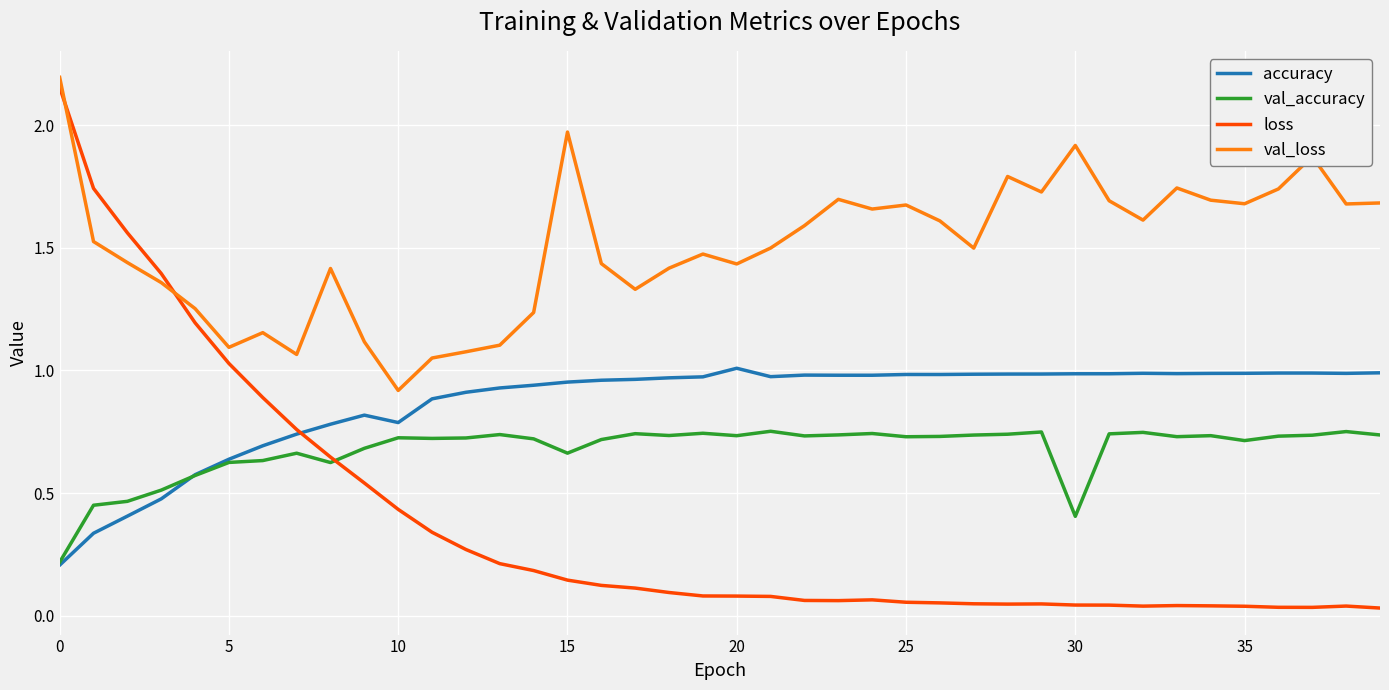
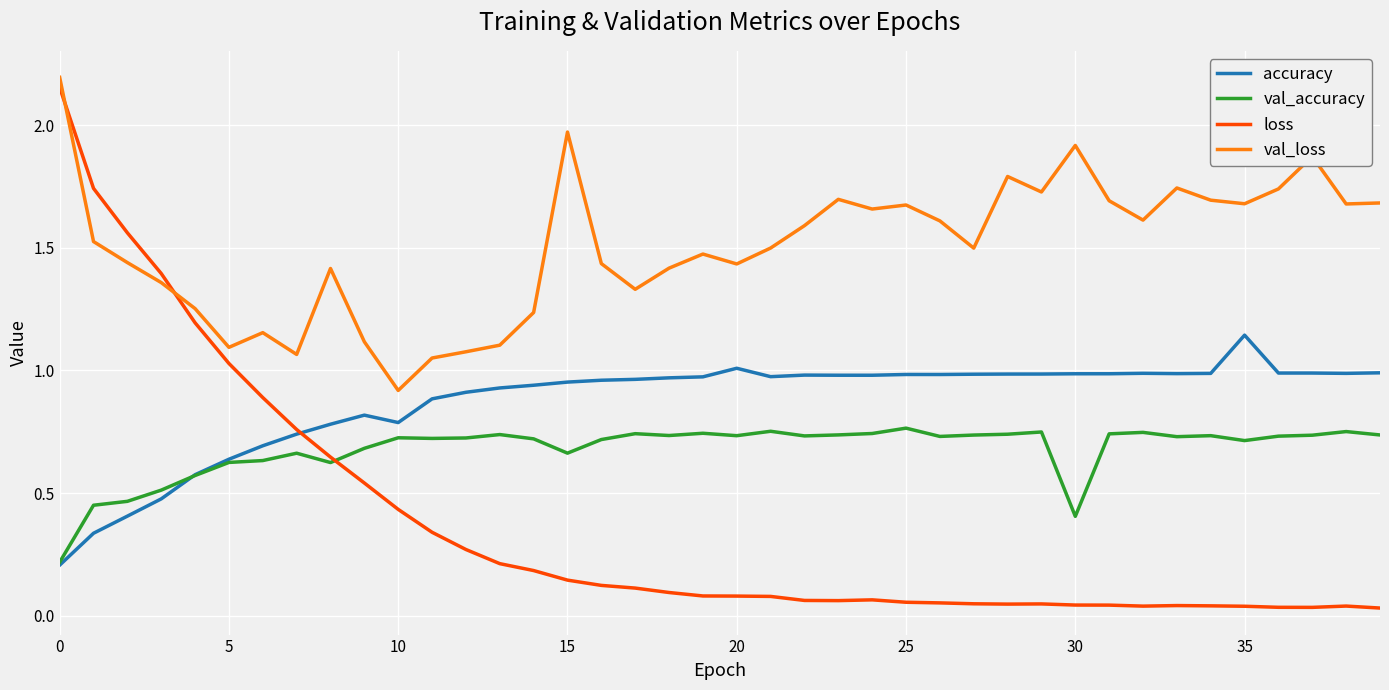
val_accuracy, 25: 0.73 -> 0.76
accuracy, 35: 0.99 -> 1.14
